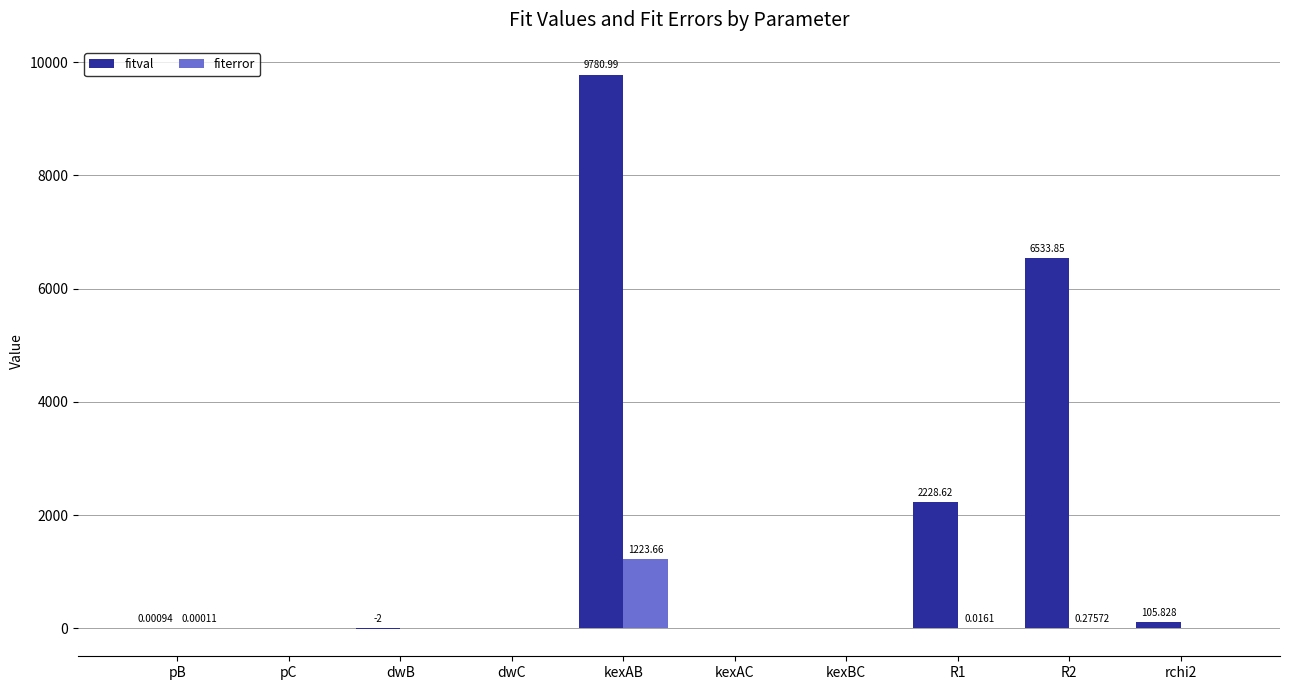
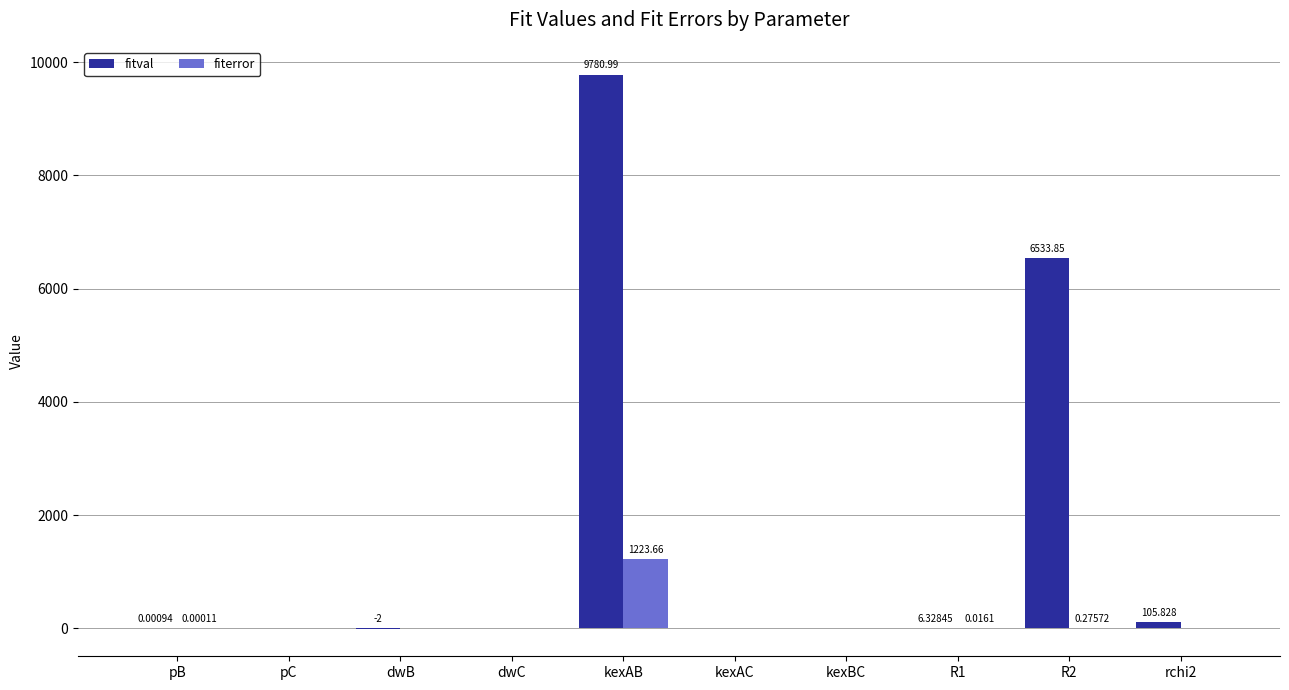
fitval, R1: 2228.62 -> 6.32845
